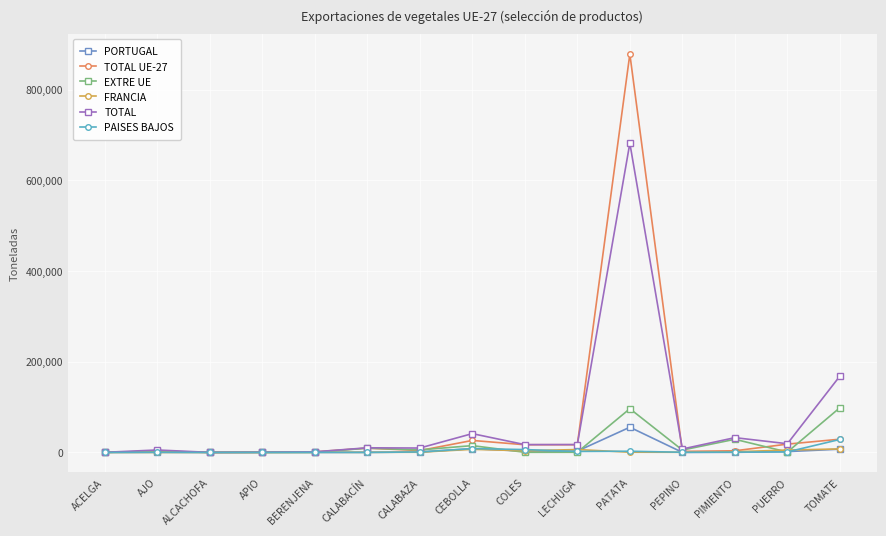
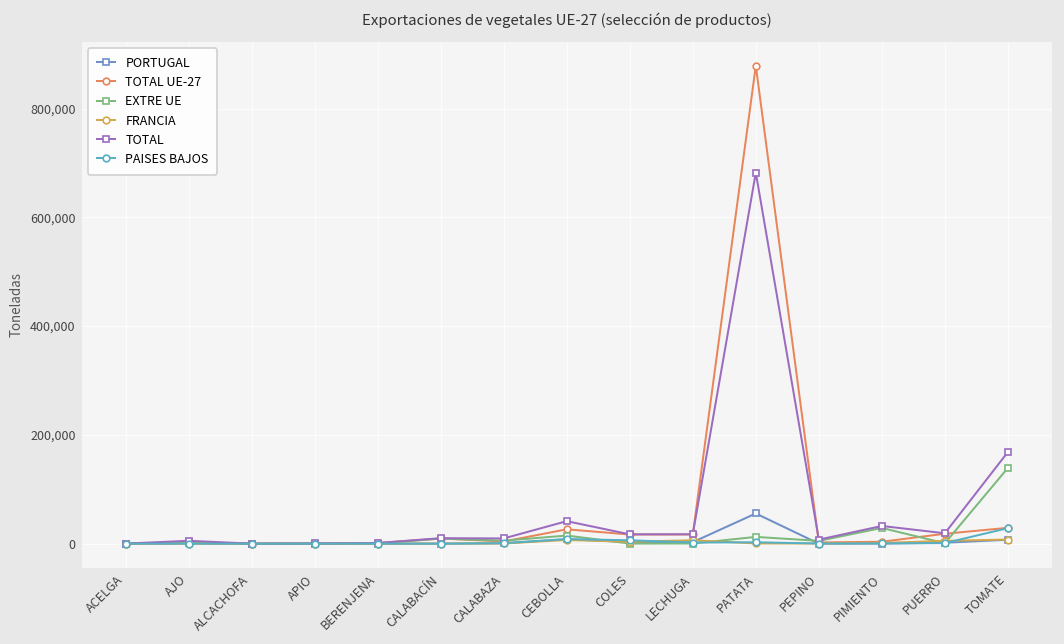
EXTRE UE, PATATA: 100,000 -> 10,000
EXTRE UE, TOMATE: 100,000 -> 140,000
